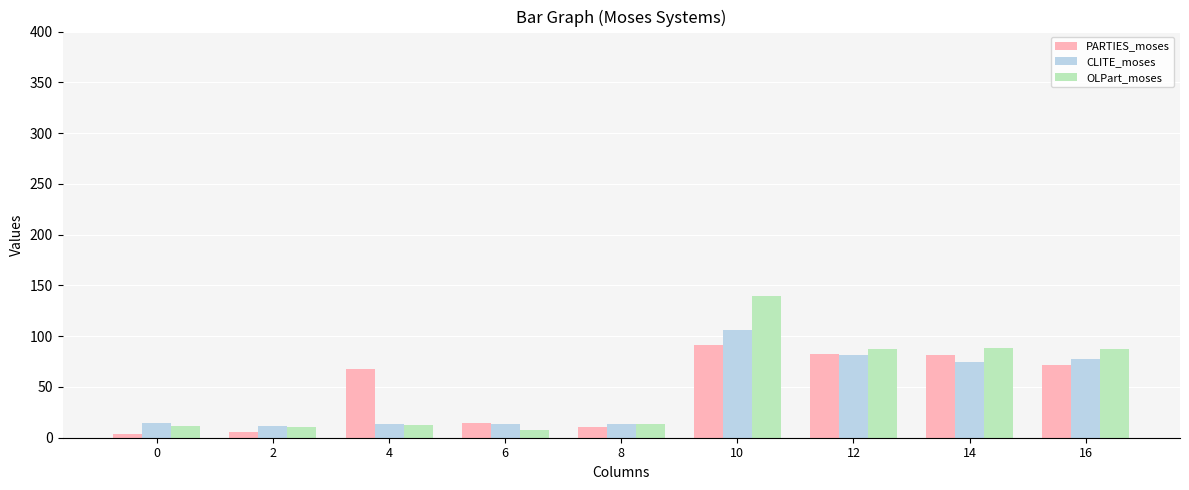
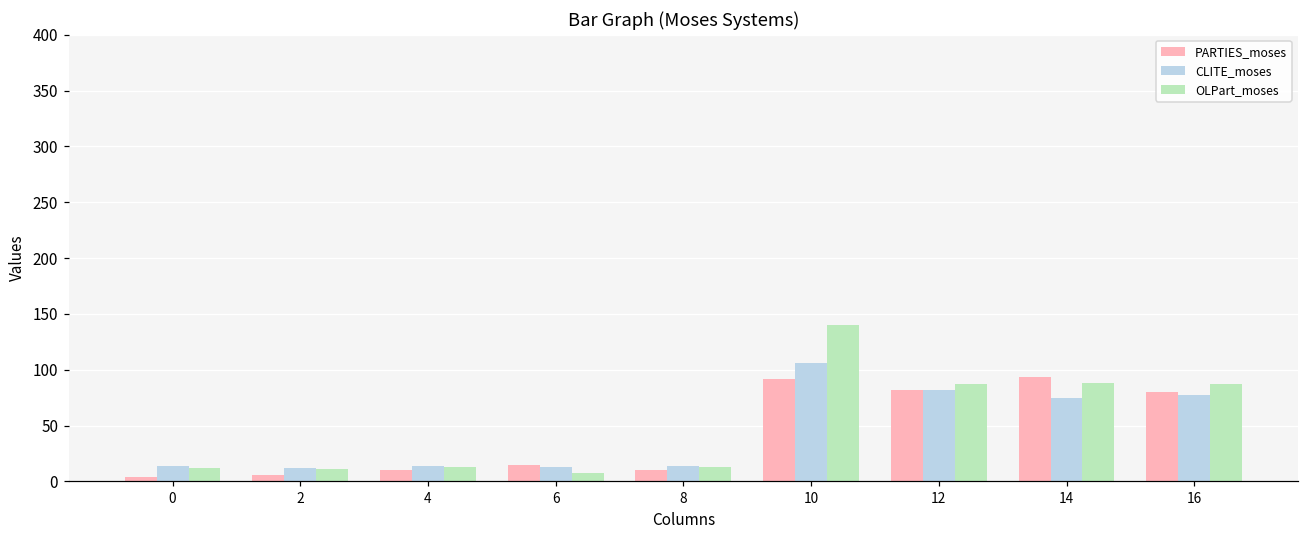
PARTIES_moses, 4: 68 -> 10
PARTIES_moses, 14: 81 -> 94
PARTIES_moses, 16: 71 -> 81
